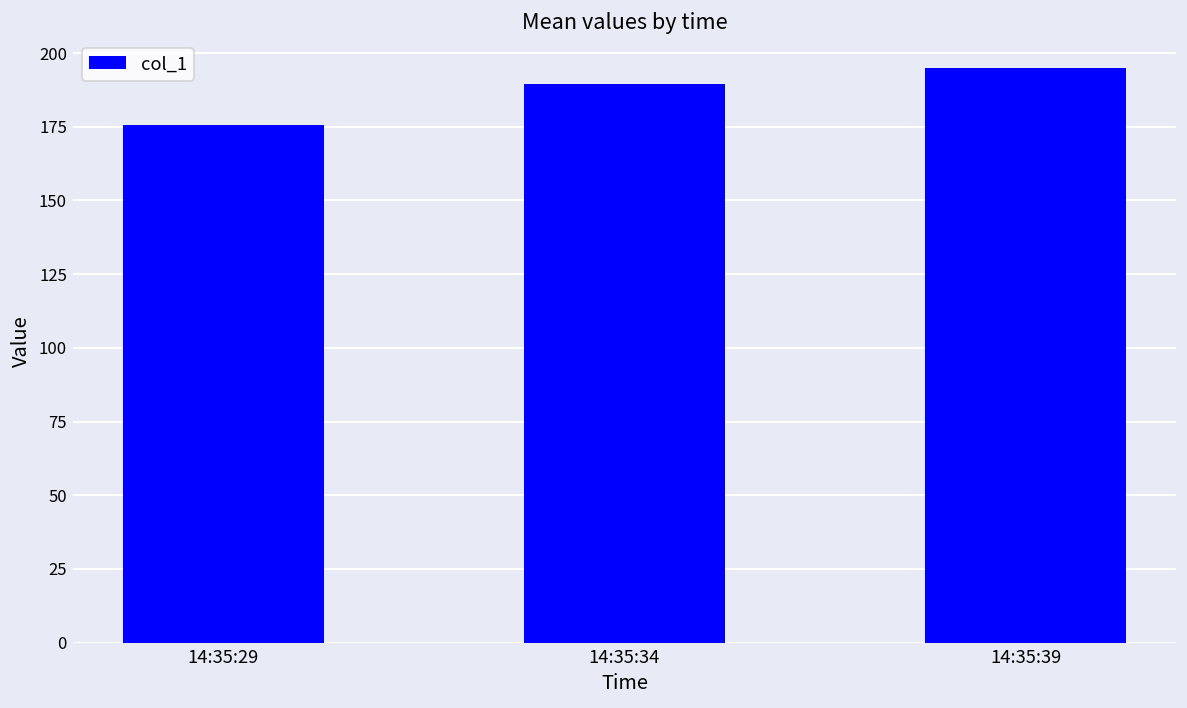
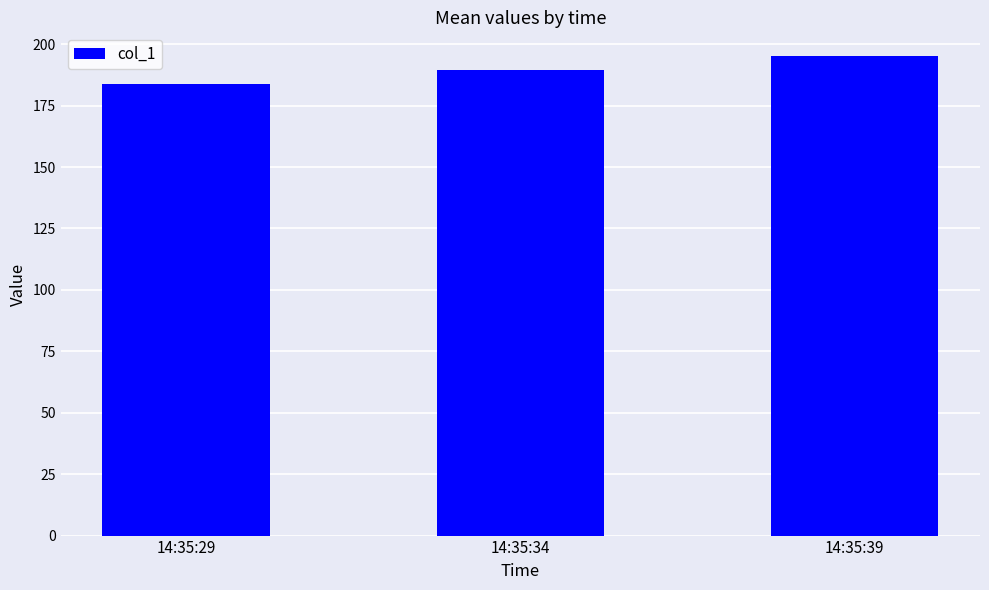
14:35:29: 176 -> 184
